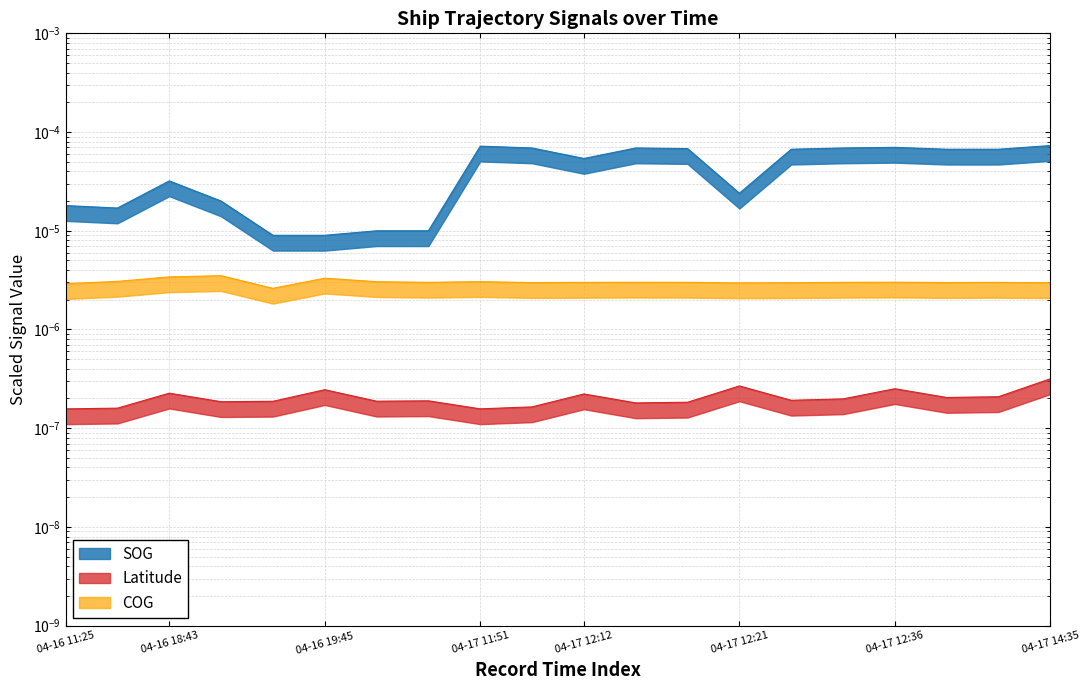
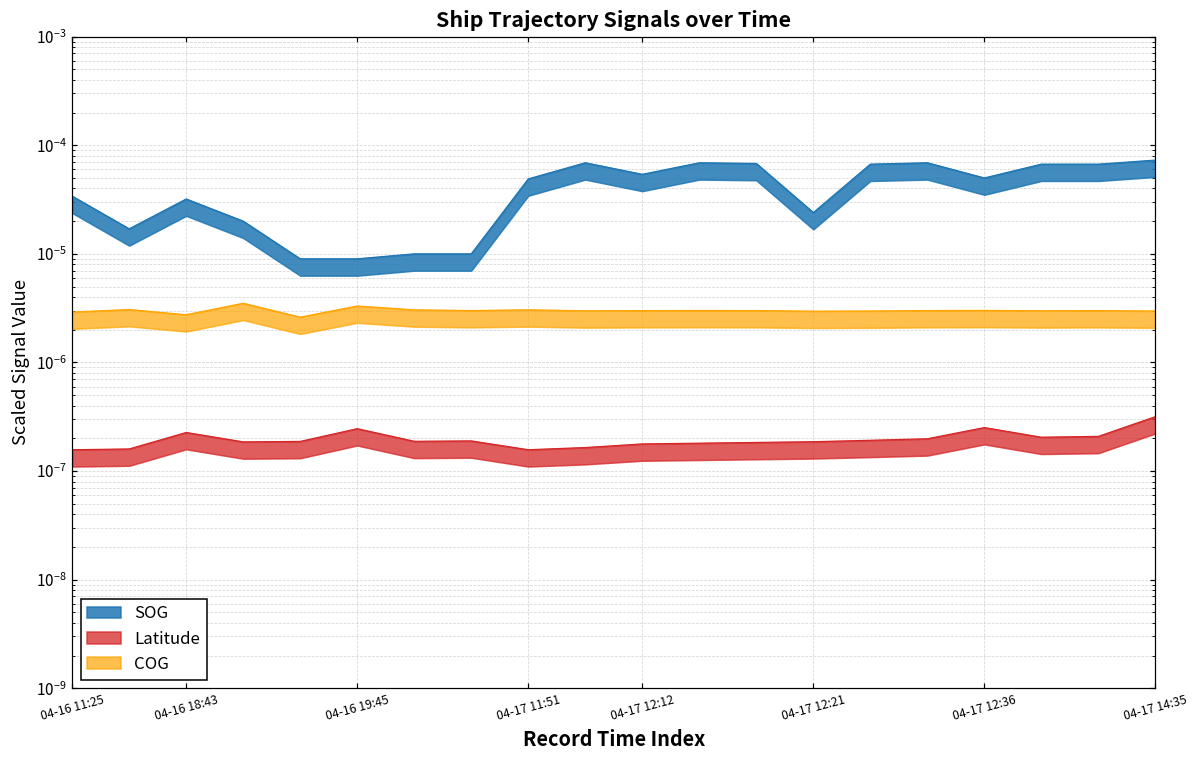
SOG, 04-16 11:25: 0.000018 -> 0.000034
COG, 04-16 18:43: 0.0000034 -> 0.0000027
SOG, 04-17 11:51: 0.00007 -> 0.00005
Latitude, 04-17 12:12: 0.00000022 -> 0.00000018
Latitude, 04-17 12:21: 0.00000027 -> 0.00000019
SOG, 04-17 12:36: 0.00007 -> 0.00005
